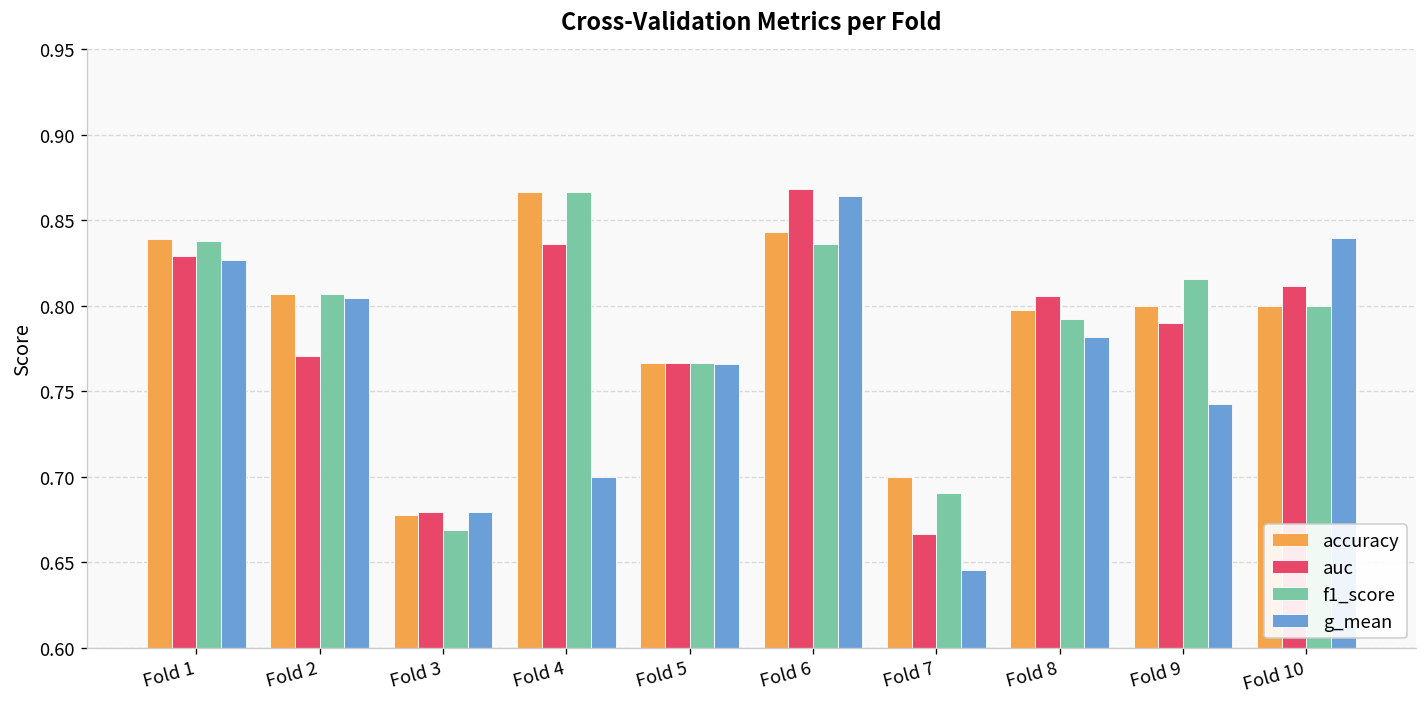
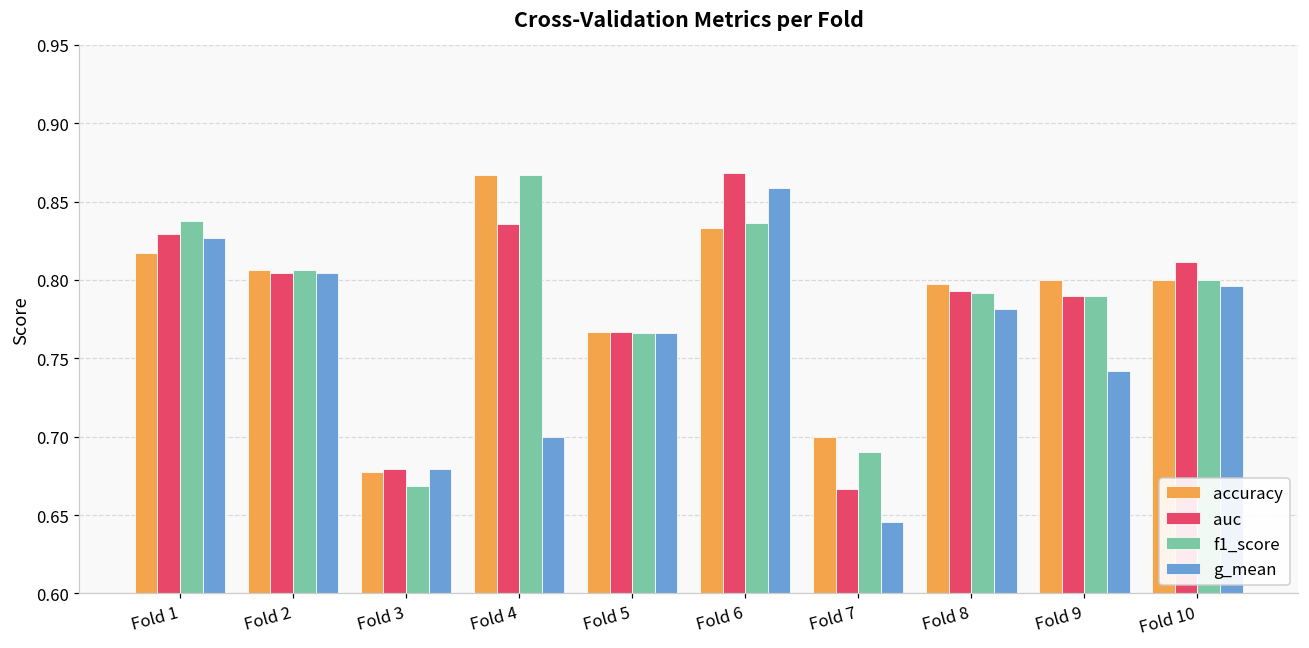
accuracy, Fold 1: 0.839 -> 0.817
auc, Fold 2: 0.771 -> 0.805
accuracy, Fold 6: 0.843 -> 0.833
g_mean, Fold 6: 0.864 -> 0.858
auc, Fold 8: 0.806 -> 0.793
f1_score, Fold 9: 0.815 -> 0.790
g_mean, Fold 10: 0.840 -> 0.796
